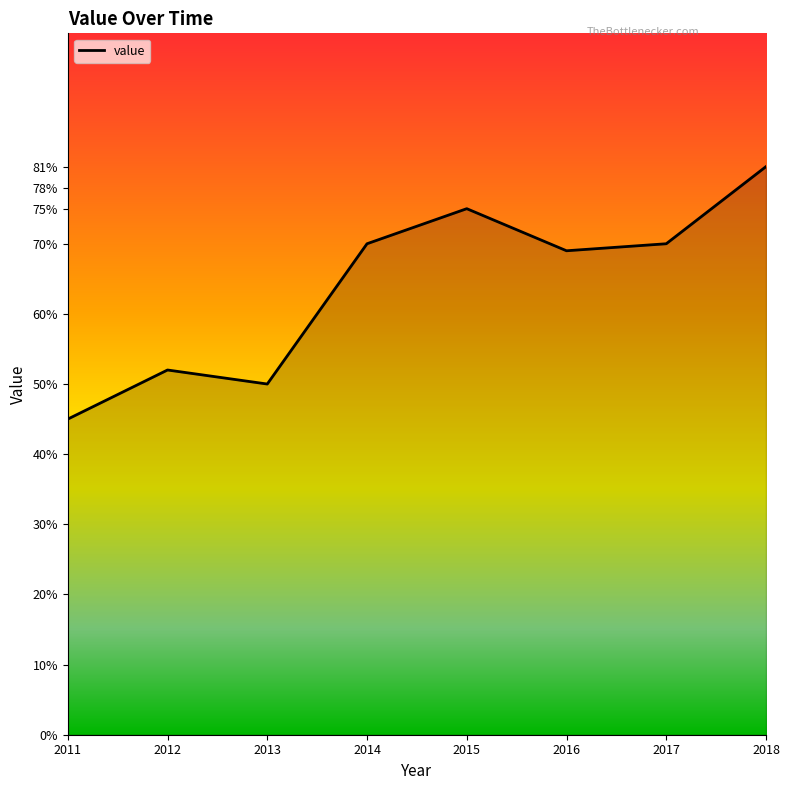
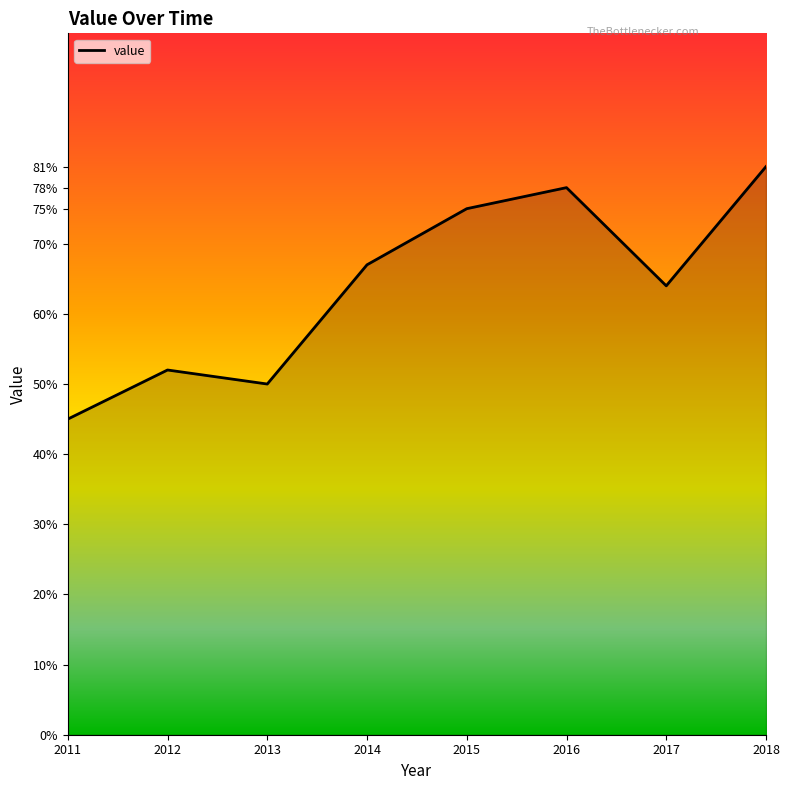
2014: 70% -> 67%
2016: 69% -> 78%
2017: 70% -> 64%
